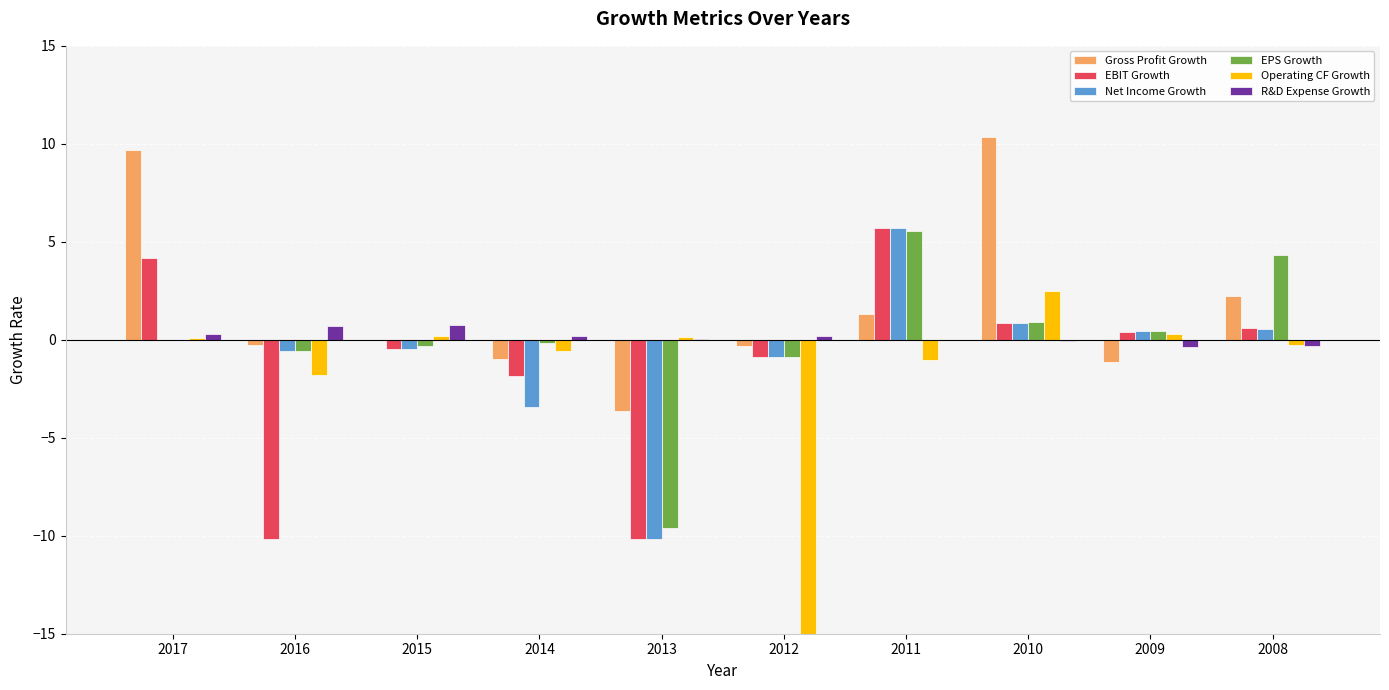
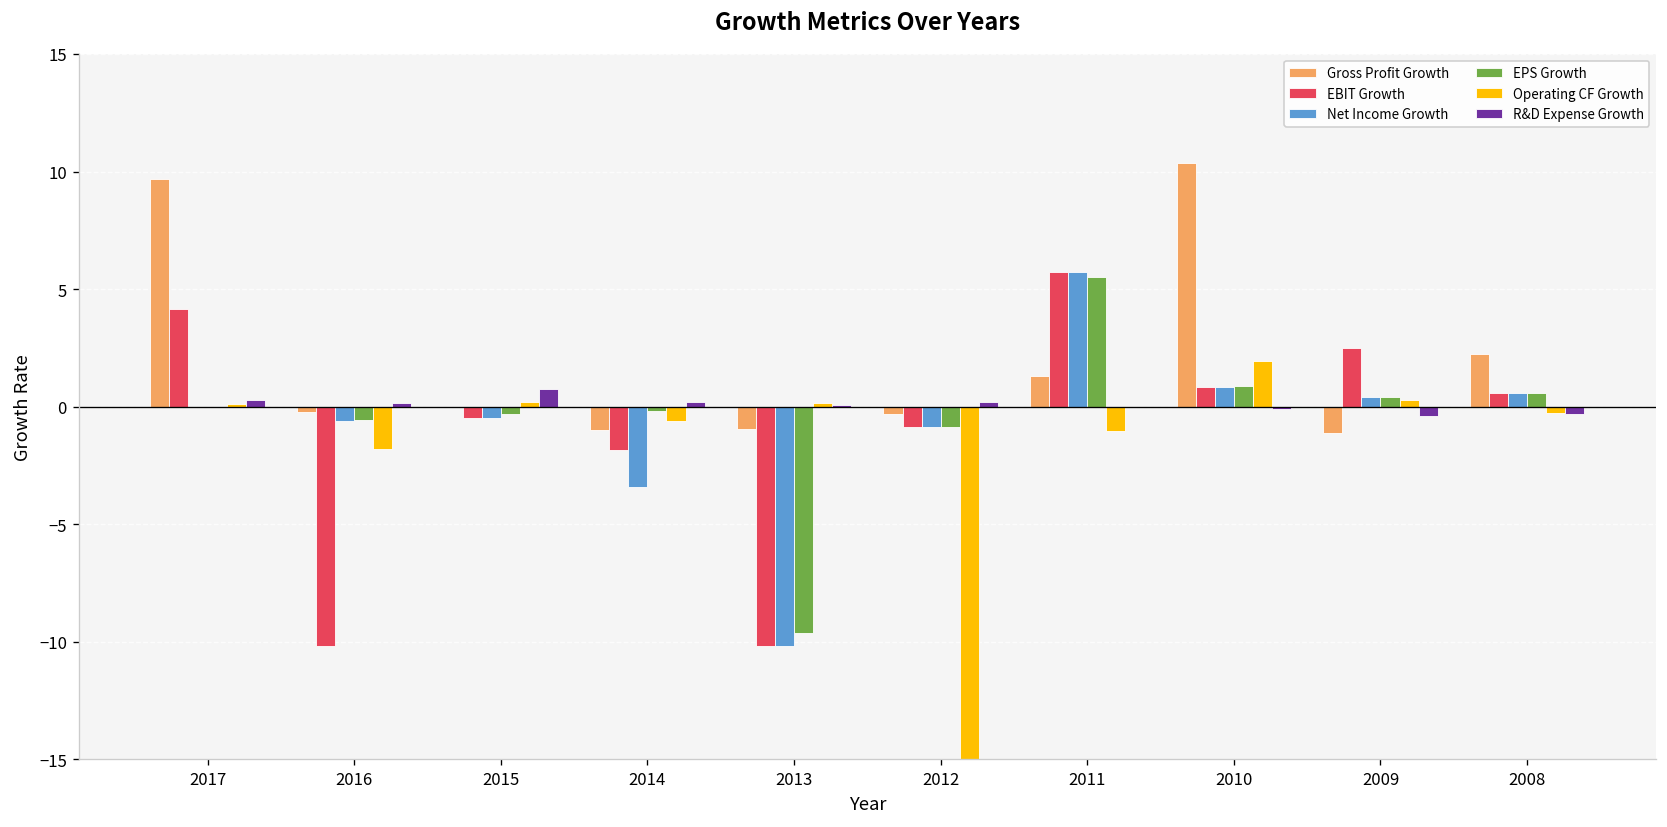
R&D Expense Growth, 2016: 0.7 -> 0.2
Gross Profit Growth, 2013: -3.6 -> -0.9
Operating CF Growth, 2010: 2.5 -> 1.9
EBIT Growth, 2009: 0.4 -> 2.5
EPS Growth, 2008: 4.3 -> 0.6
